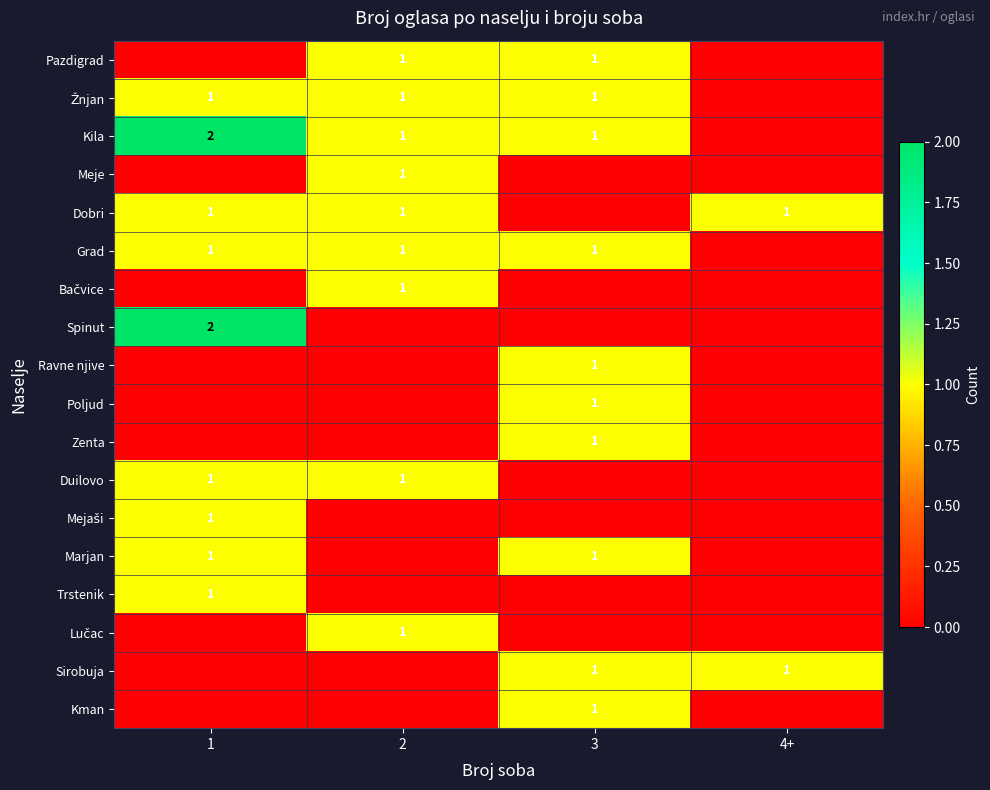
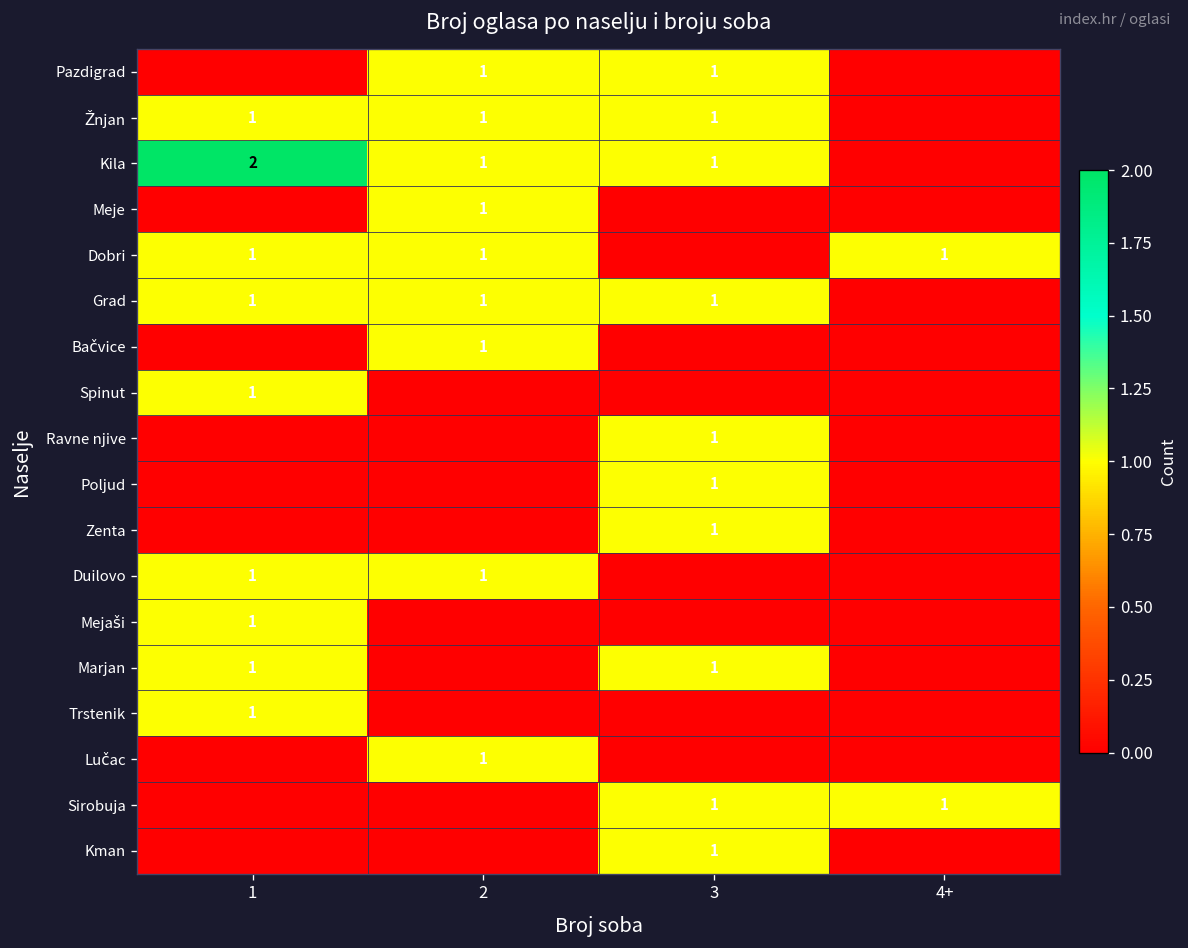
Spinut, 1: 2 -> 1
